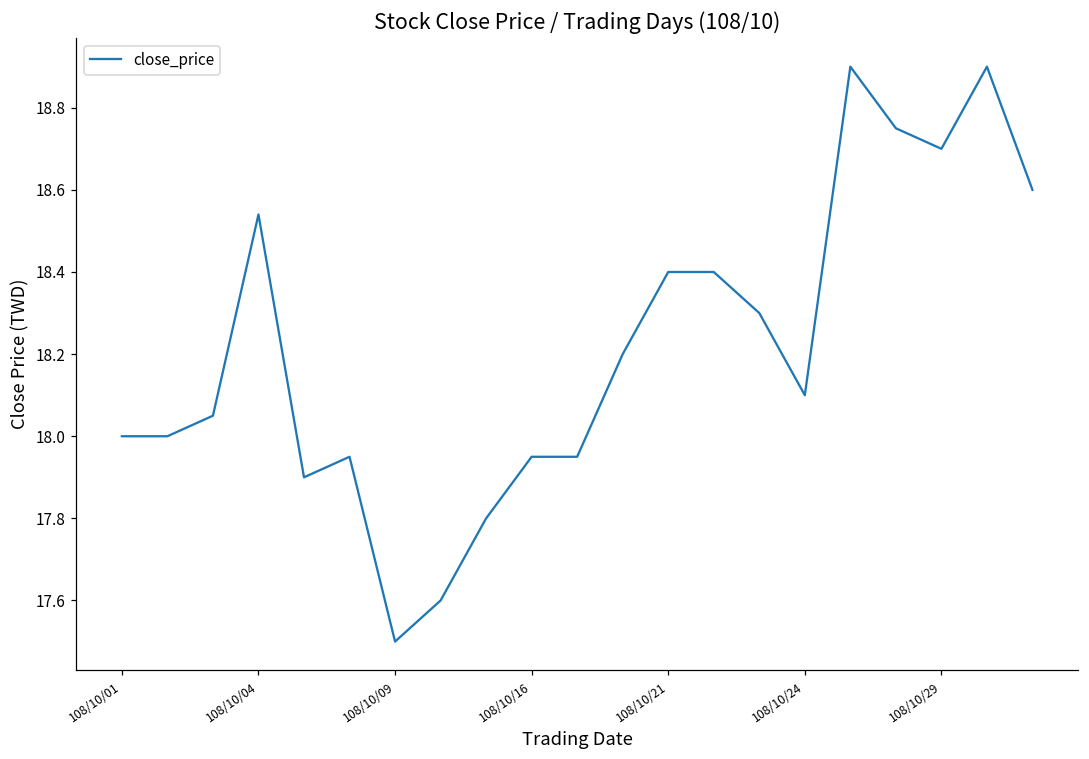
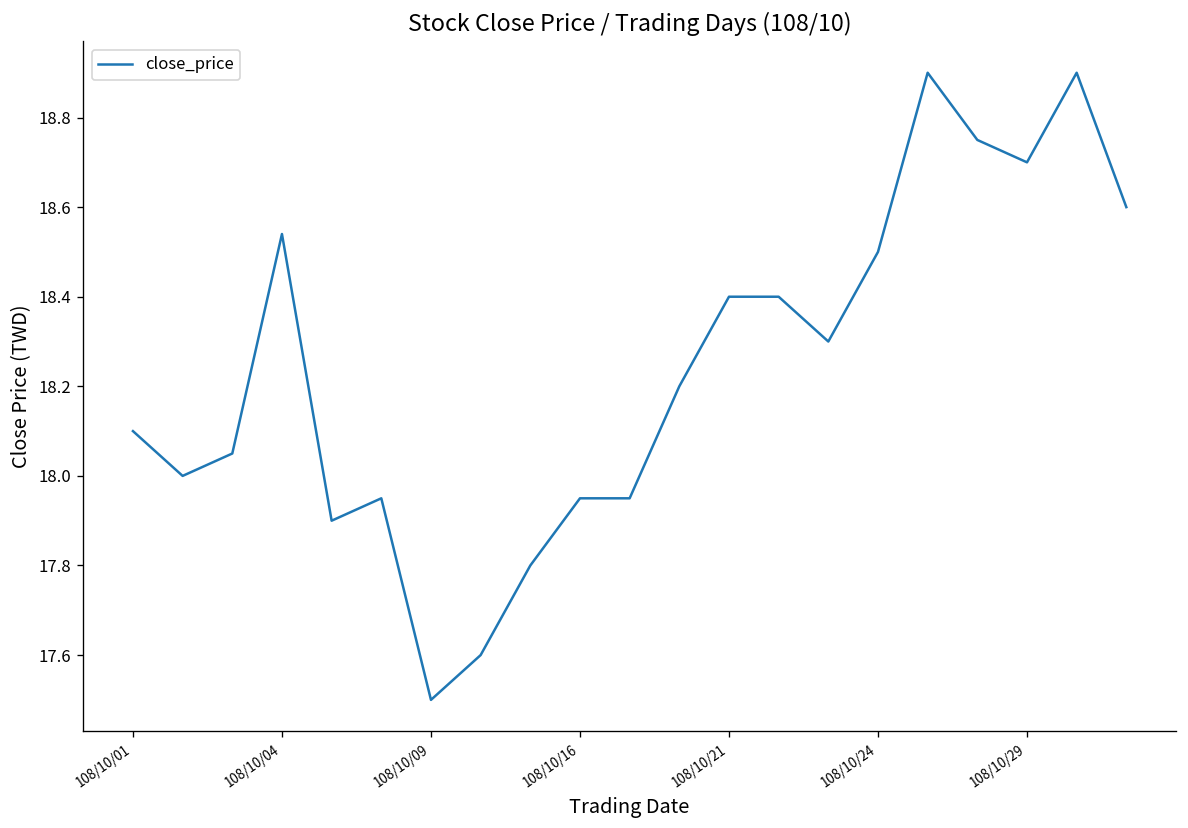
108/10/01: 18.0 -> 18.1
108/10/24: 18.1 -> 18.5
